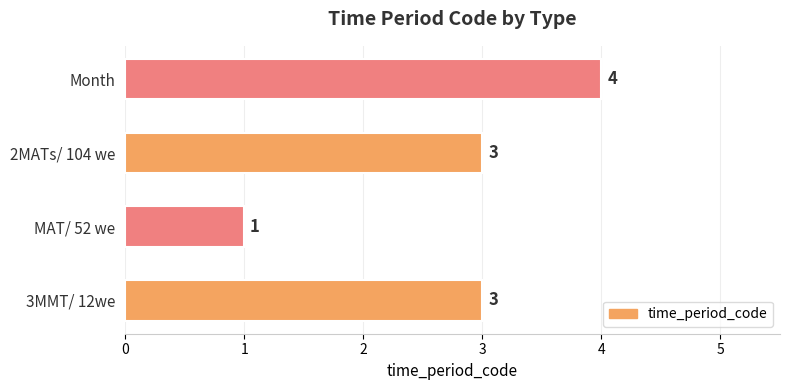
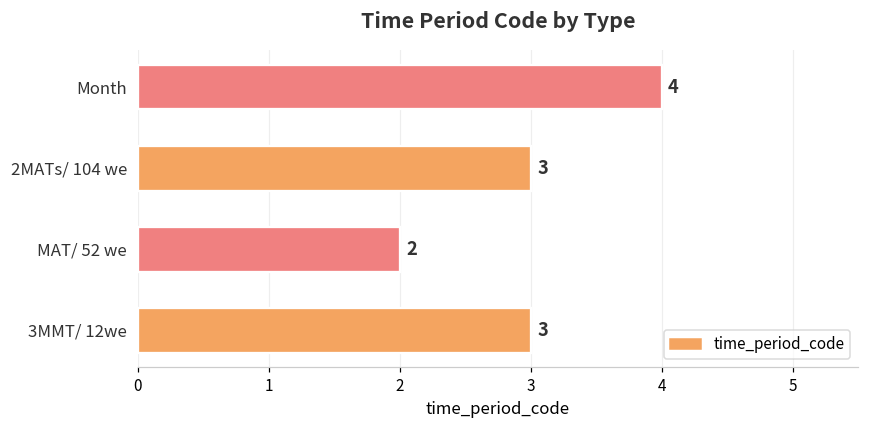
MAT/ 52 we: 1 -> 2
